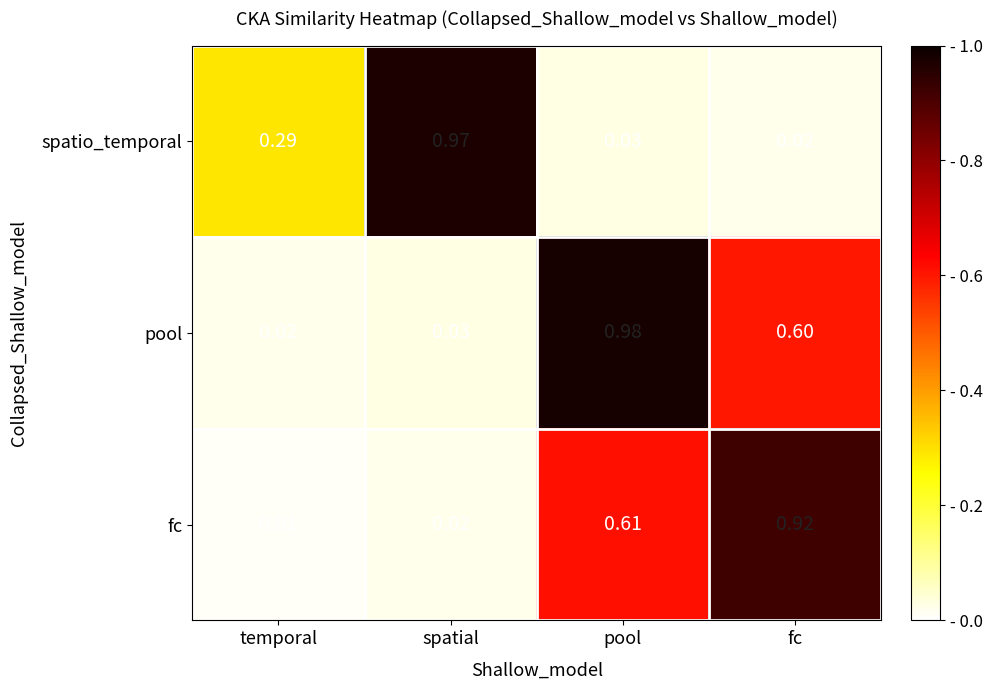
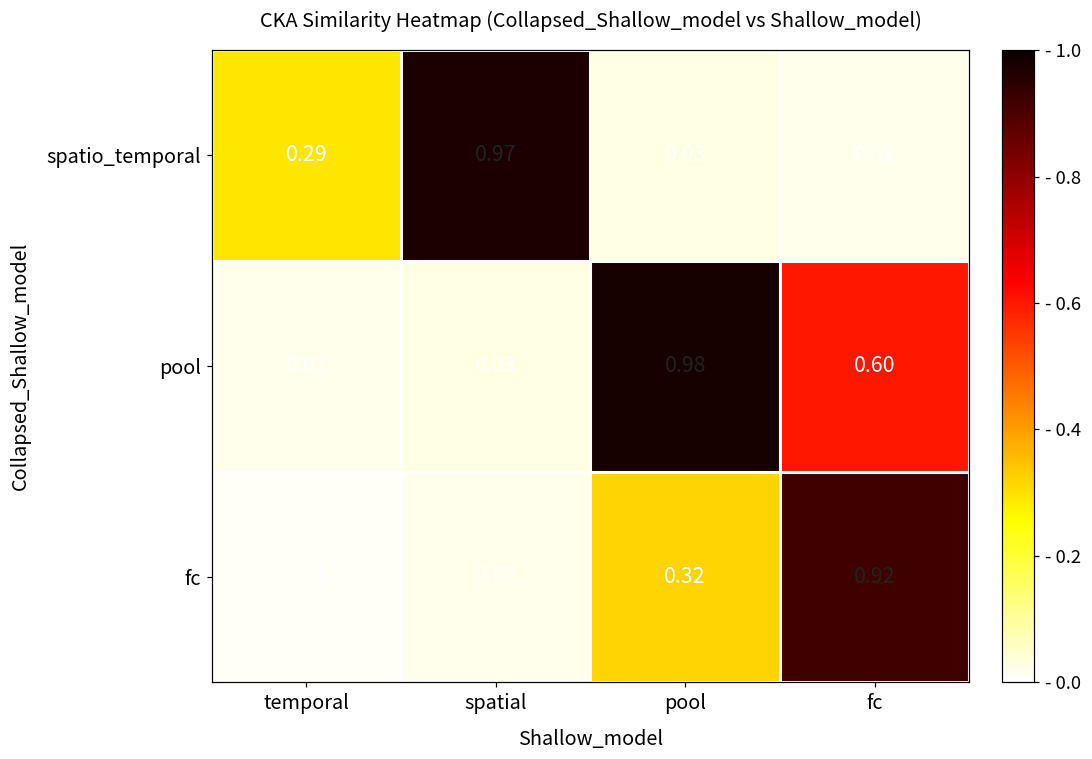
fc, pool: 0.61 -> 0.32
